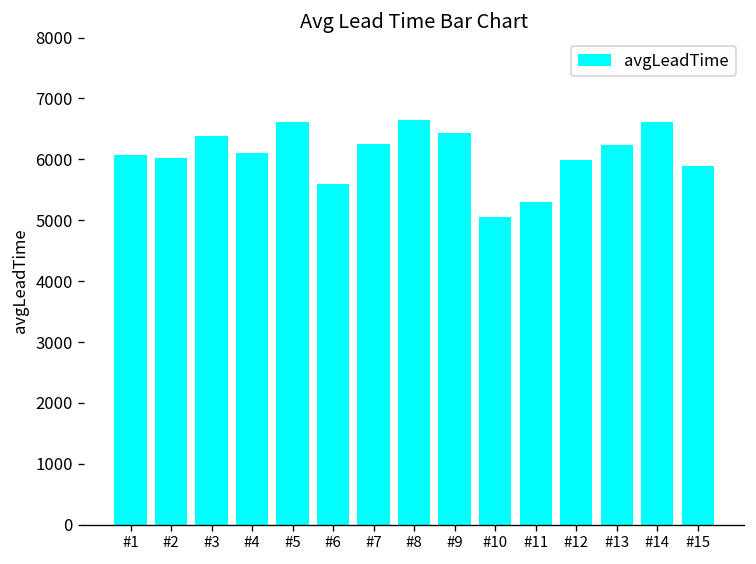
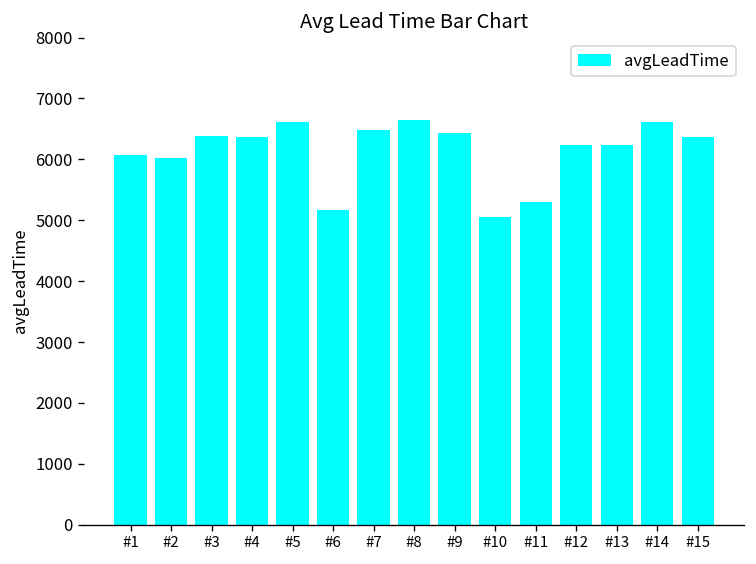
#4: 6100 -> 6400
#6: 5600 -> 5200
#7: 6200 -> 6500
#12: 6000 -> 6200
#15: 5900 -> 6400
